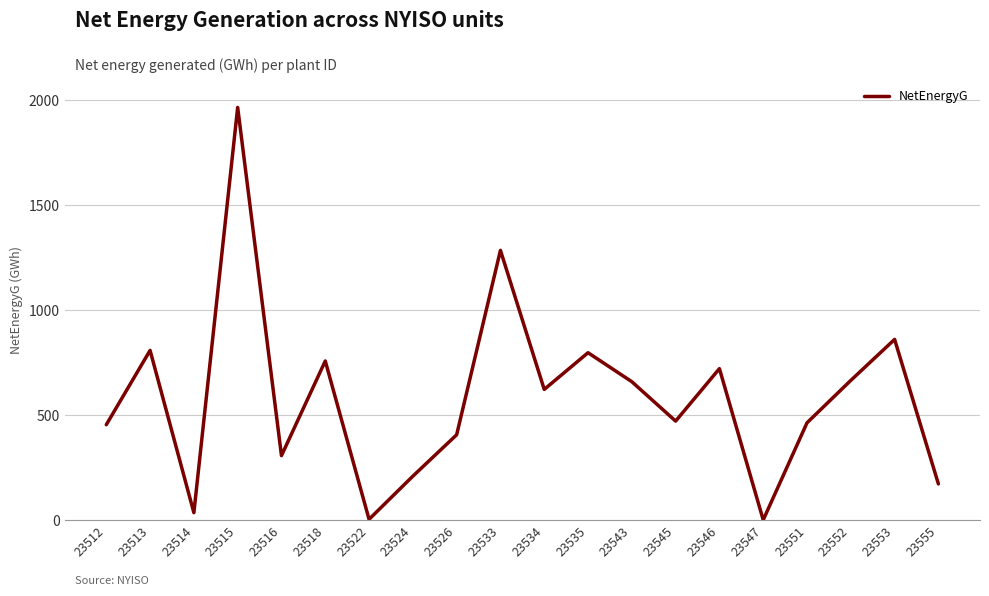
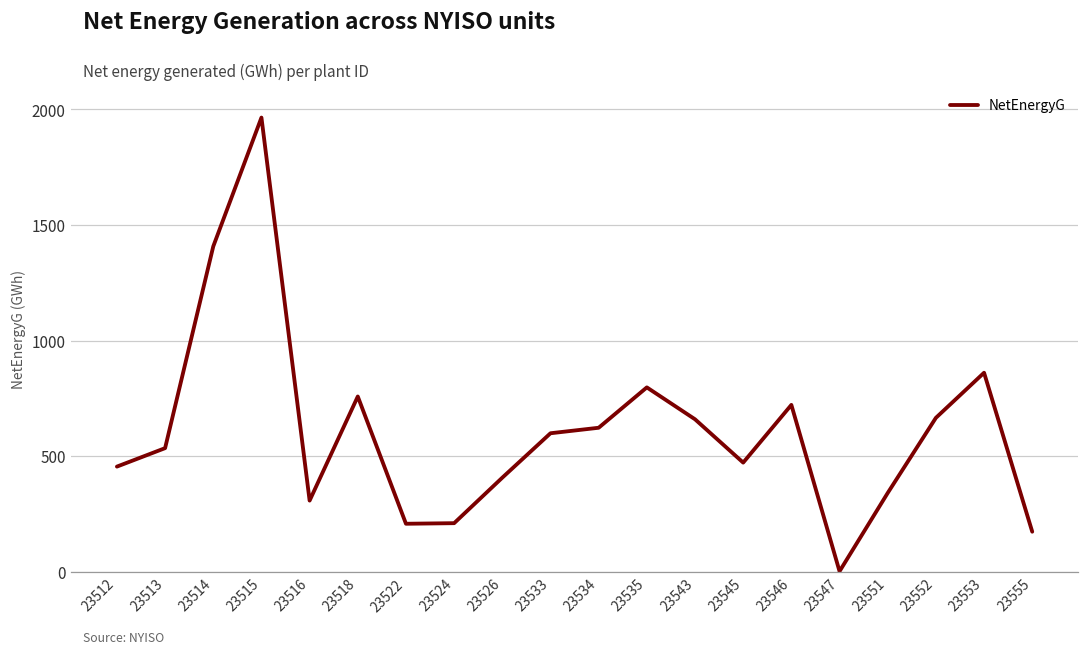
23513: 810 -> 530
23514: 40 -> 1410
23522: 0 -> 210
23533: 1280 -> 600
23551: 460 -> 340
